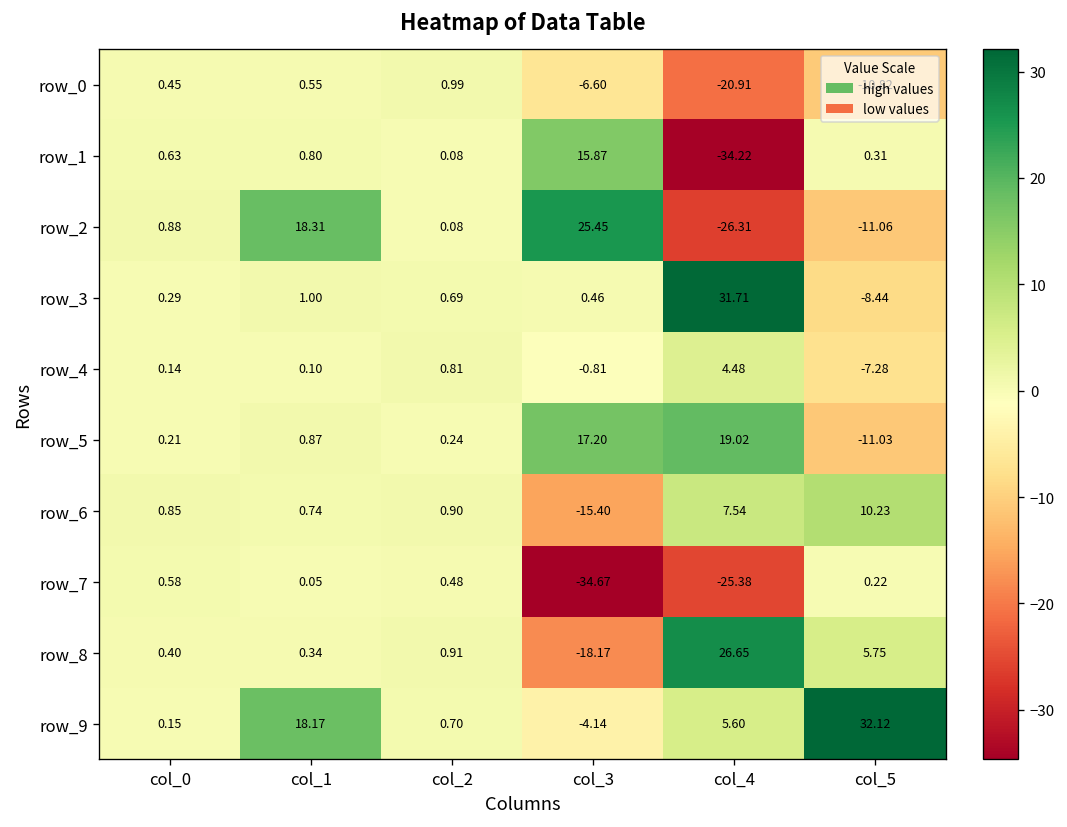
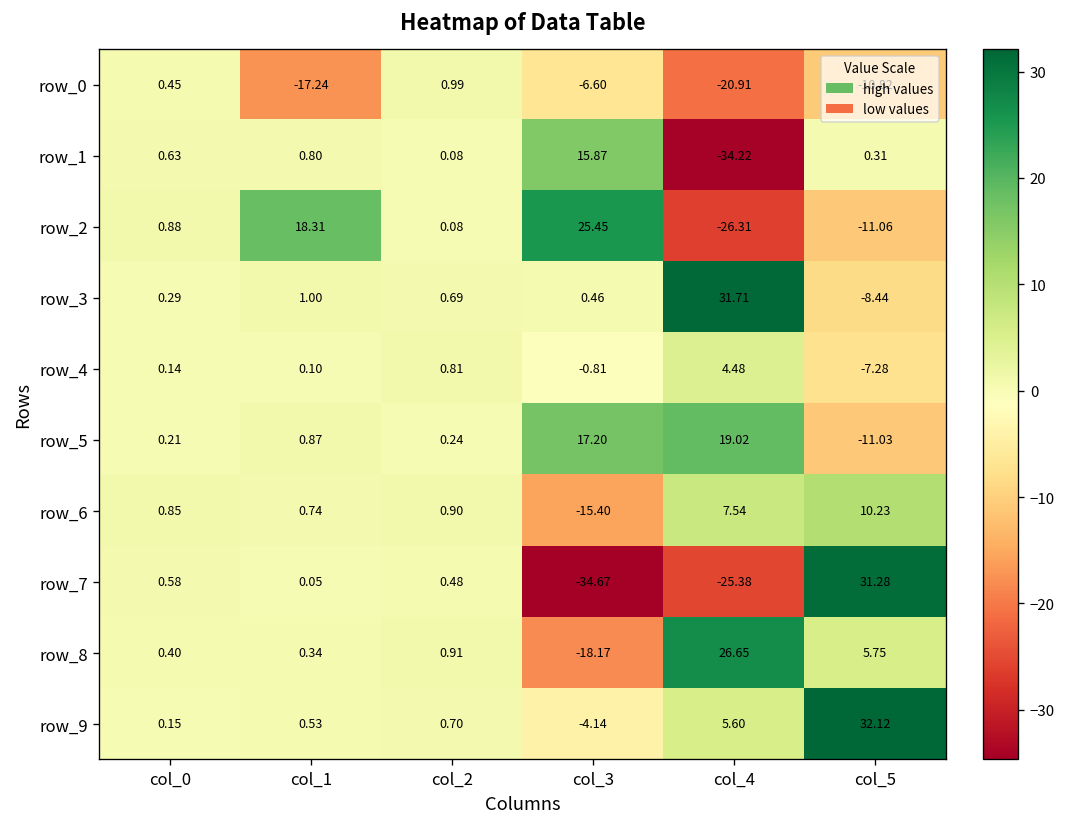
row_0, col_1: 0.55 -> -17.24
row_7, col_5: 0.22 -> 31.28
row_9, col_1: 18.17 -> 0.53
